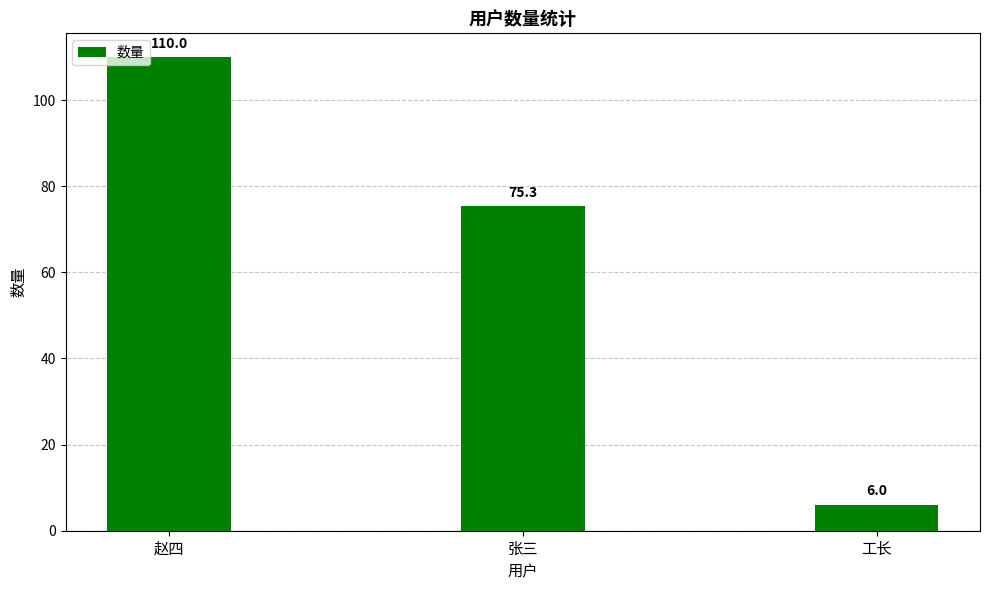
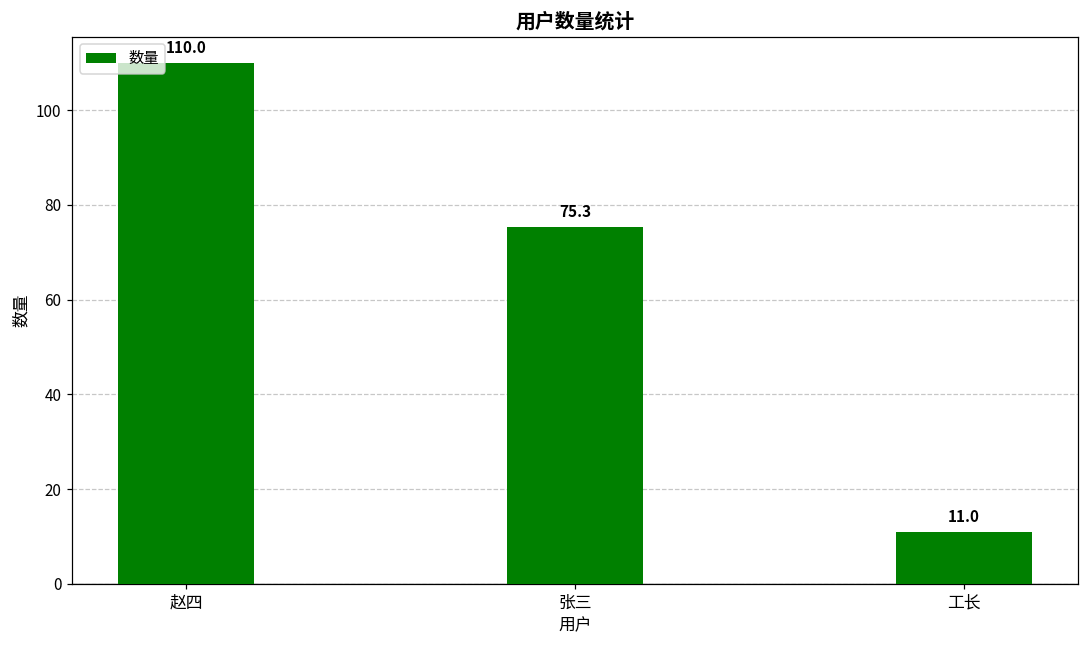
工长: 6.0 -> 11.0
